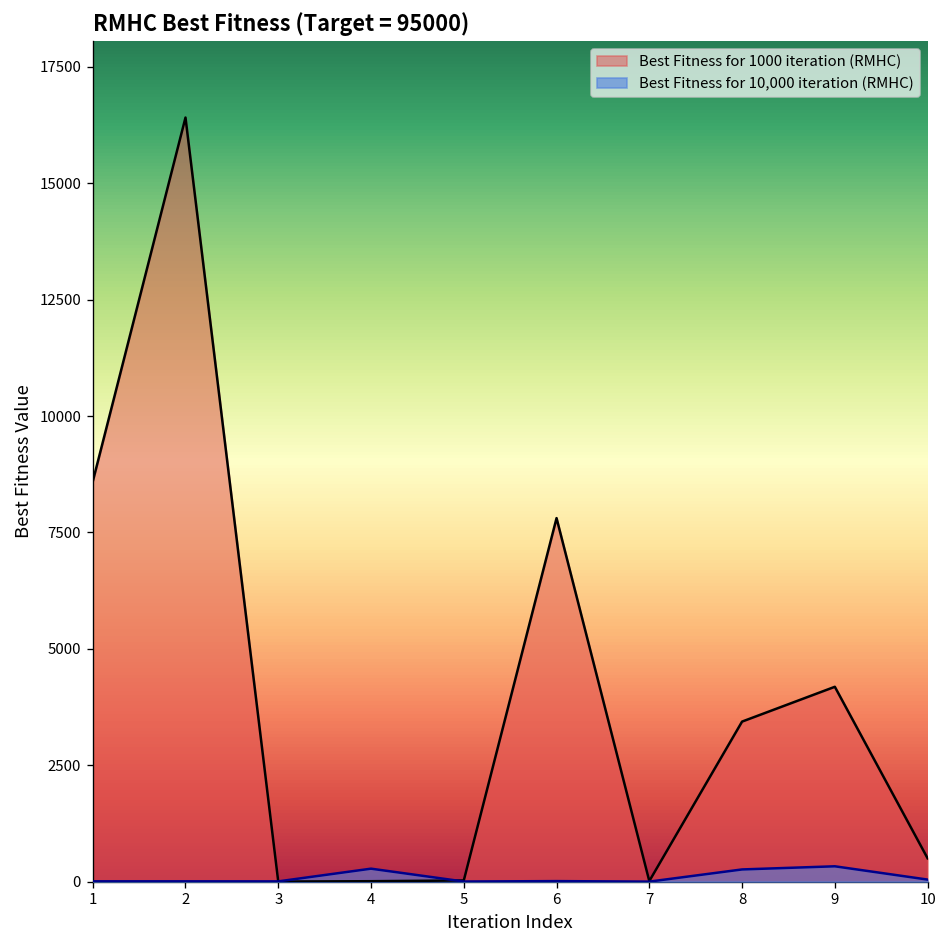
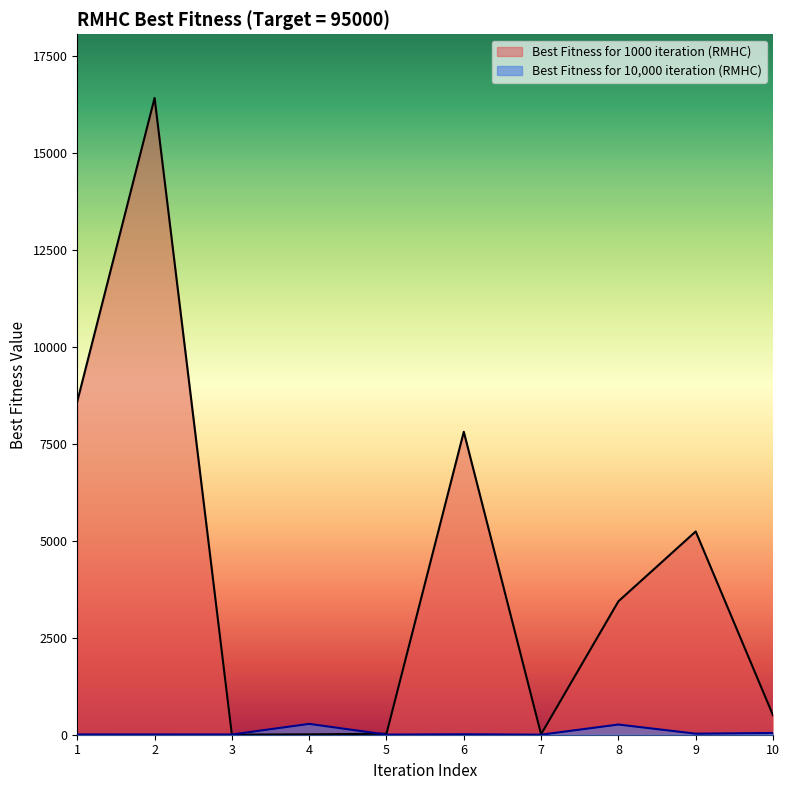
Best Fitness for 1000 iteration (RMHC), 9: 4200 -> 5200
Best Fitness for 10,000 iteration (RMHC), 9: 300 -> 0
